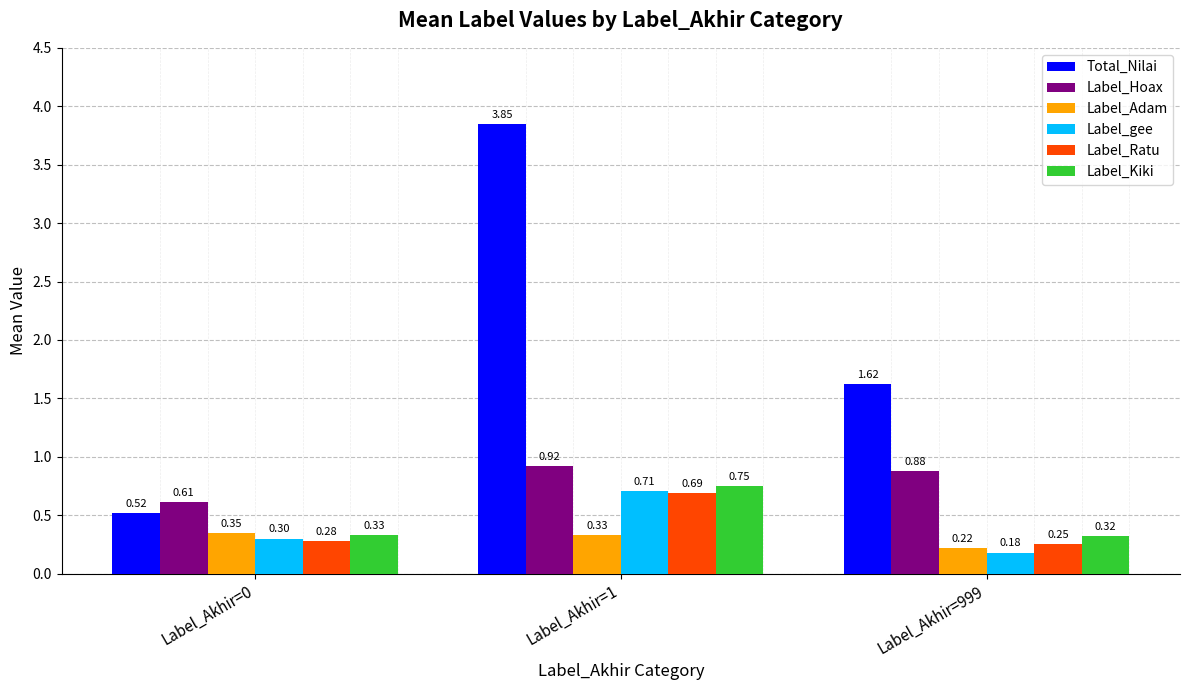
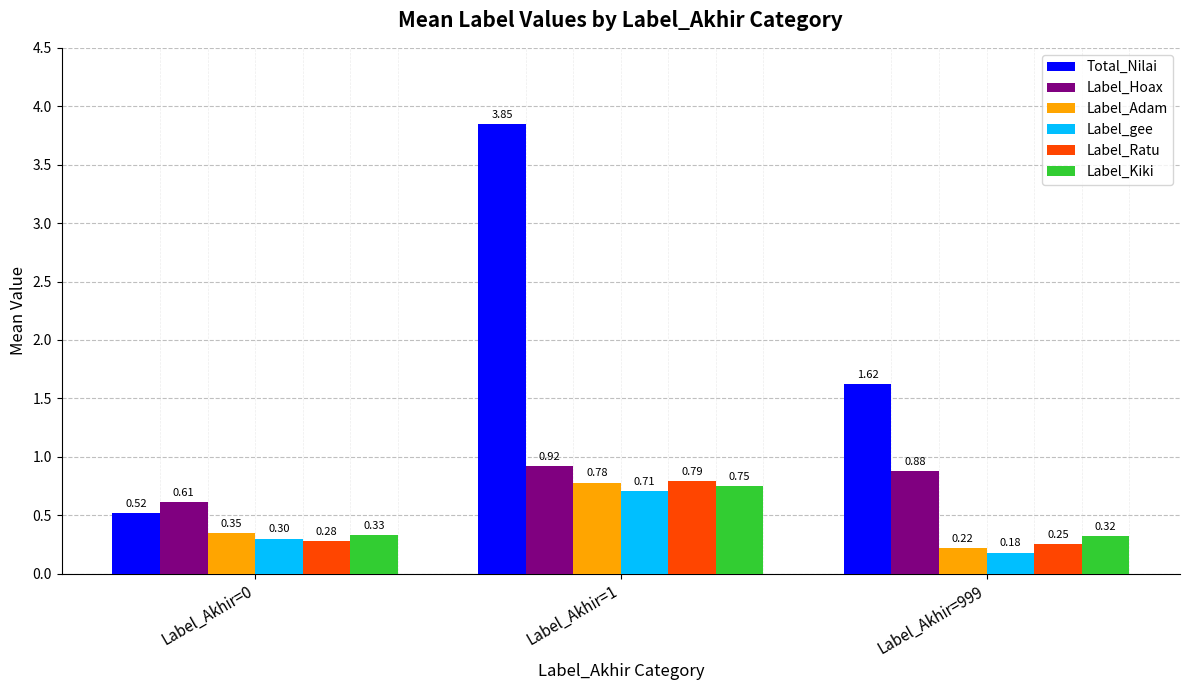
Label_Adam, Label_Akhir=1: 0.33 -> 0.78
Label_Ratu, Label_Akhir=1: 0.69 -> 0.79
